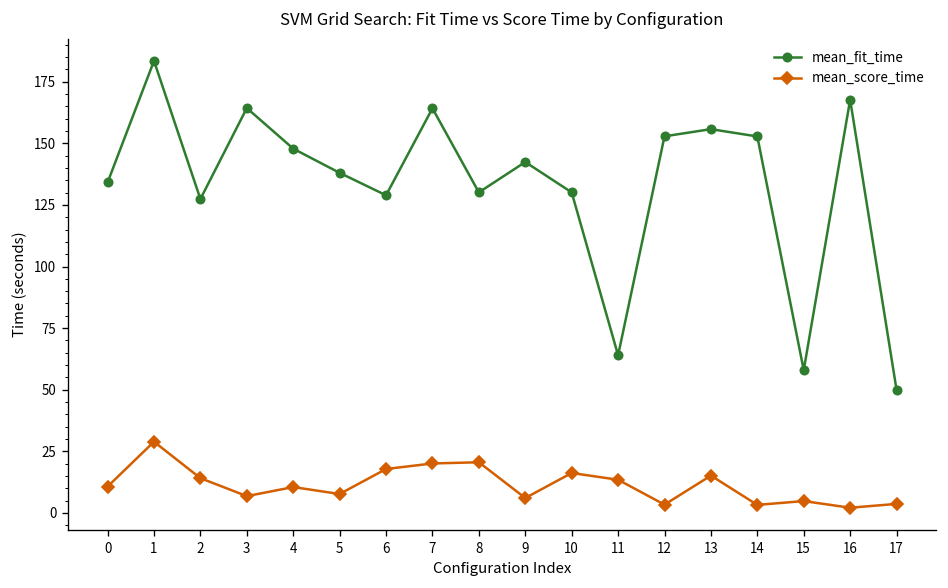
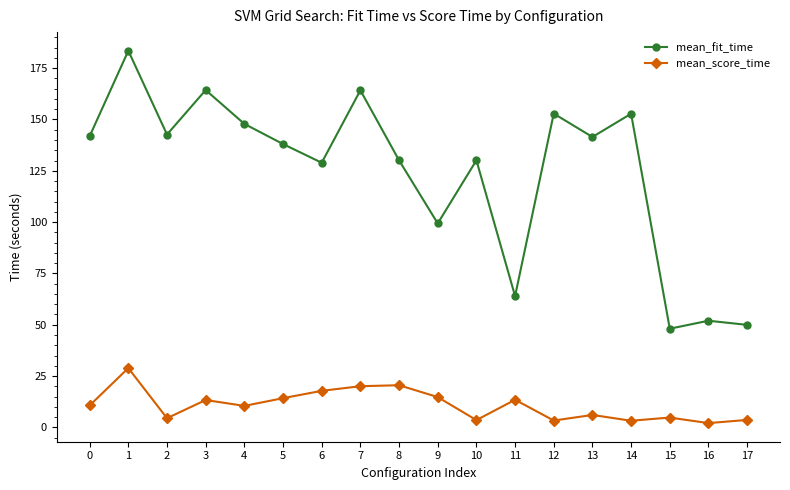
mean_fit_time, 0: 134 -> 142
mean_fit_time, 2: 127 -> 143
mean_score_time, 2: 14 -> 4
mean_score_time, 3: 7 -> 13
mean_score_time, 5: 8 -> 14
mean_fit_time, 9: 142 -> 99
mean_score_time, 9: 6 -> 15
mean_score_time, 10: 16 -> 4
mean_fit_time, 13: 156 -> 141
mean_score_time, 13: 15 -> 6
mean_fit_time, 15: 58 -> 48
mean_fit_time, 16: 168 -> 52
